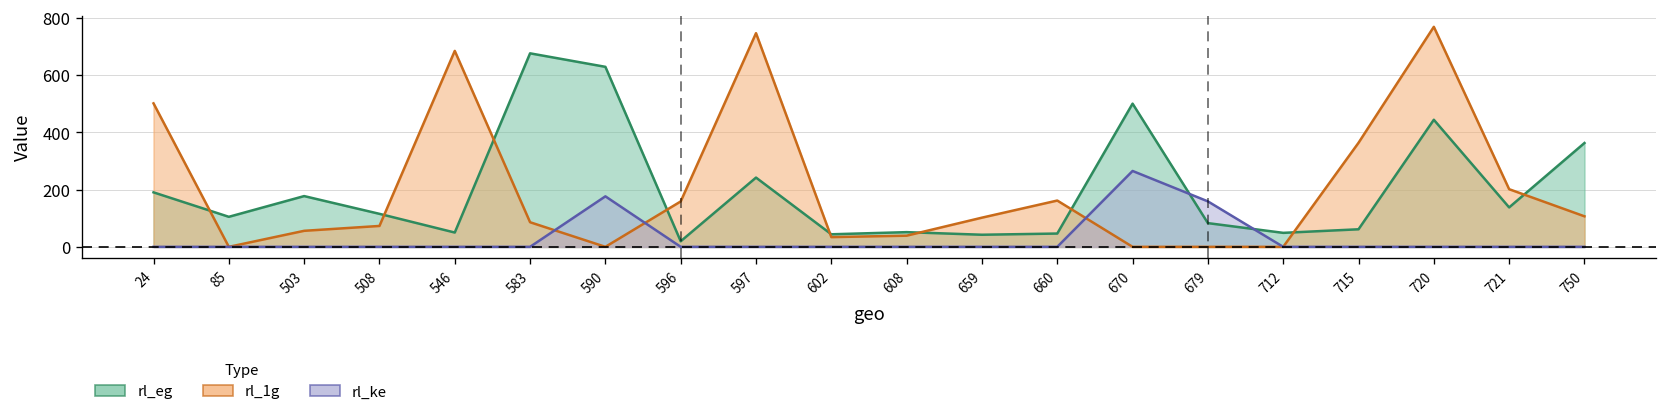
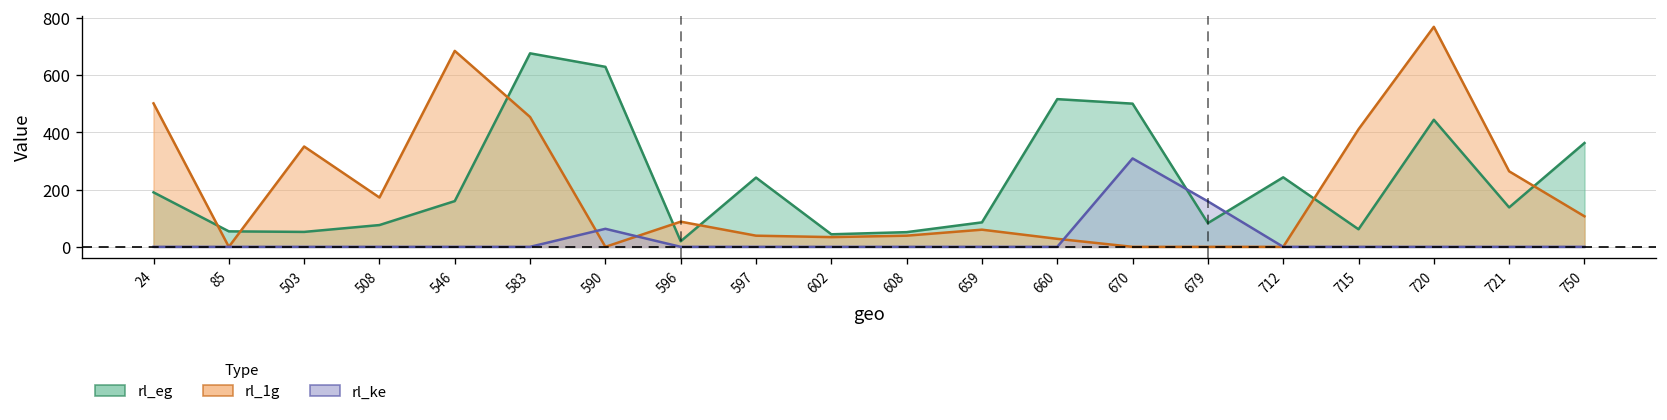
rl_eg, 85: 100 -> 50
rl_eg, 503: 180 -> 50
rl_1g, 503: 60 -> 350
rl_eg, 508: 120 -> 80
rl_1g, 508: 70 -> 170
rl_eg, 546: 50 -> 160
rl_1g, 583: 90 -> 450
rl_ke, 590: 180 -> 60
rl_1g, 596: 160 -> 90
rl_1g, 597: 750 -> 40
rl_eg, 659: 40 -> 90
rl_1g, 659: 100 -> 60
rl_eg, 660: 50 -> 520
rl_1g, 660: 160 -> 30
rl_ke, 670: 270 -> 310
rl_eg, 712: 50 -> 240
rl_1g, 715: 360 -> 410
rl_1g, 721: 200 -> 260
